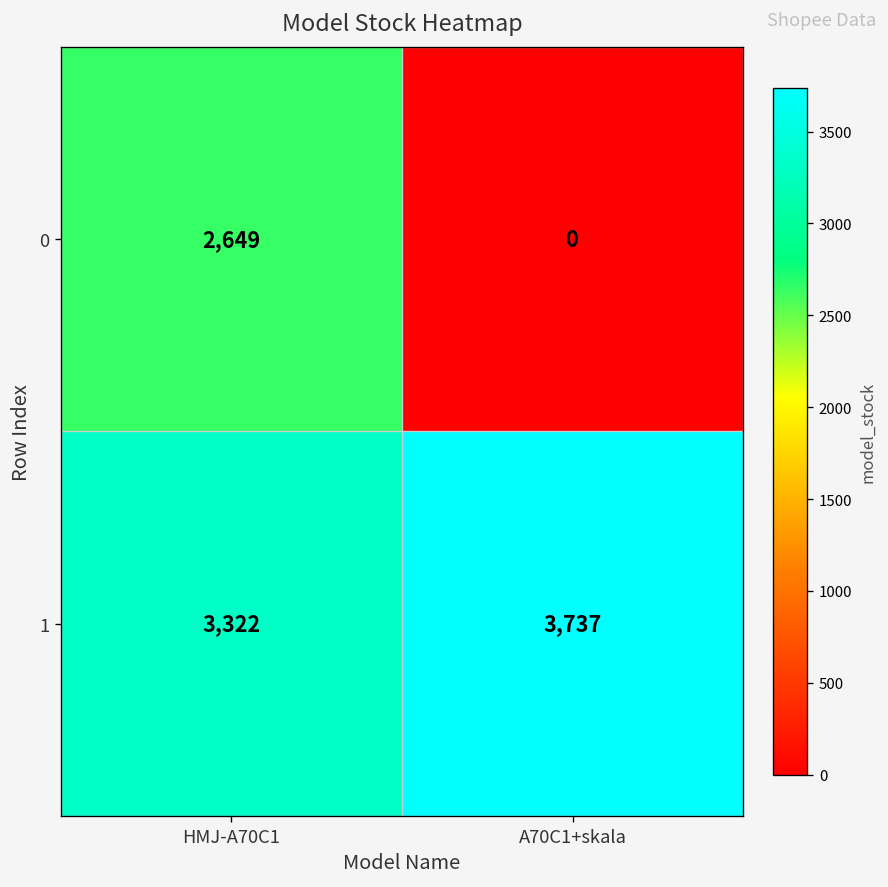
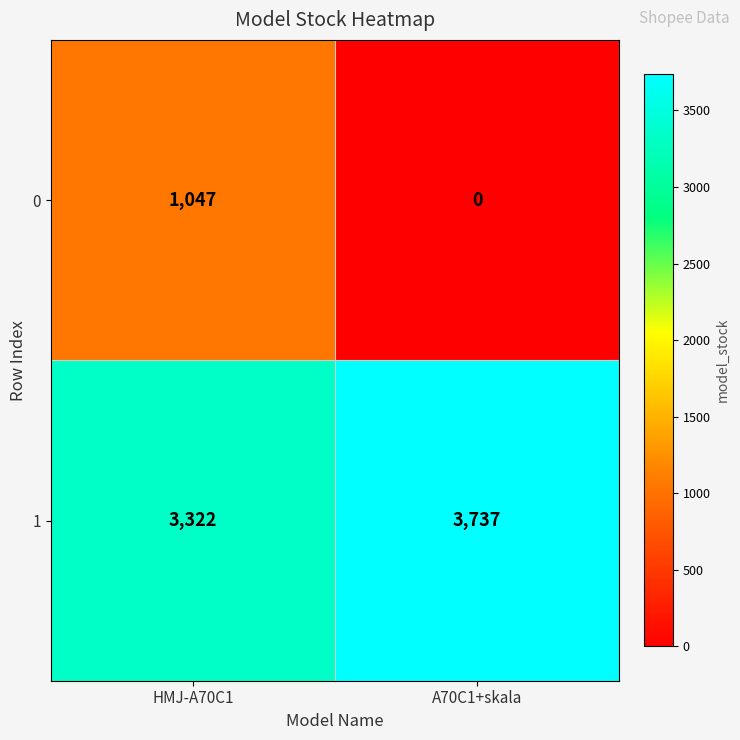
0, HMJ-A70C1: 2,649 -> 1,047
